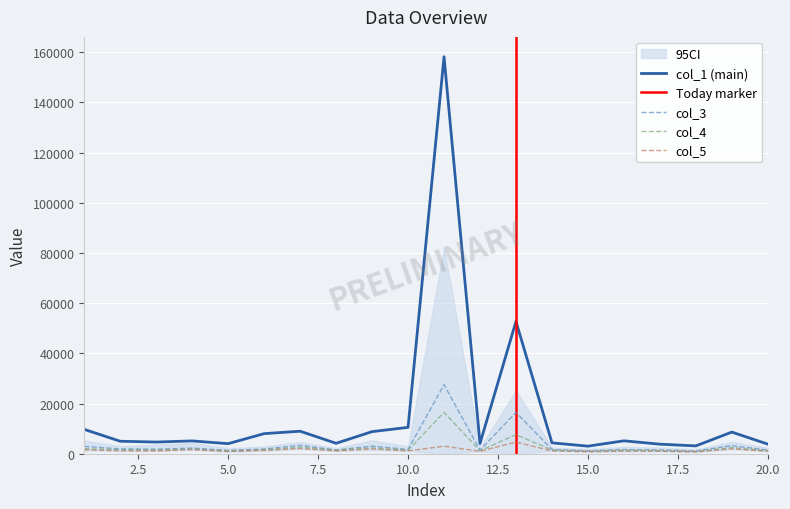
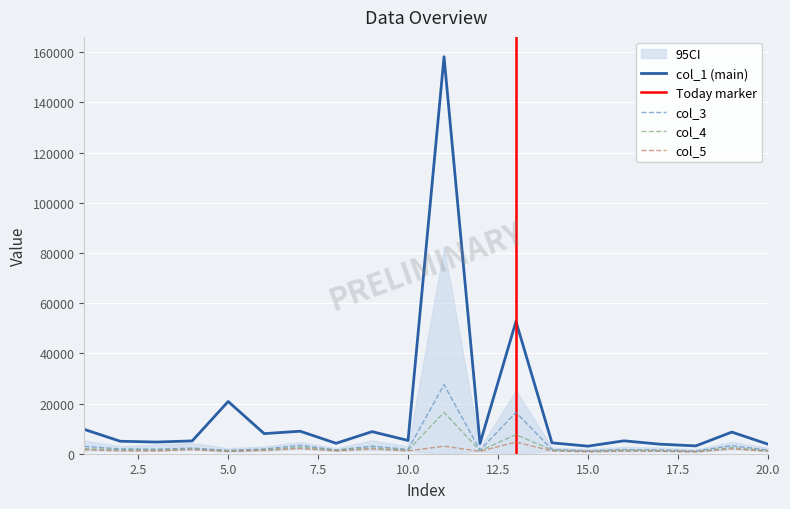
col_1 (main), 5.0: 4000 -> 21000
col_1 (main), 10.0: 11000 -> 5000
